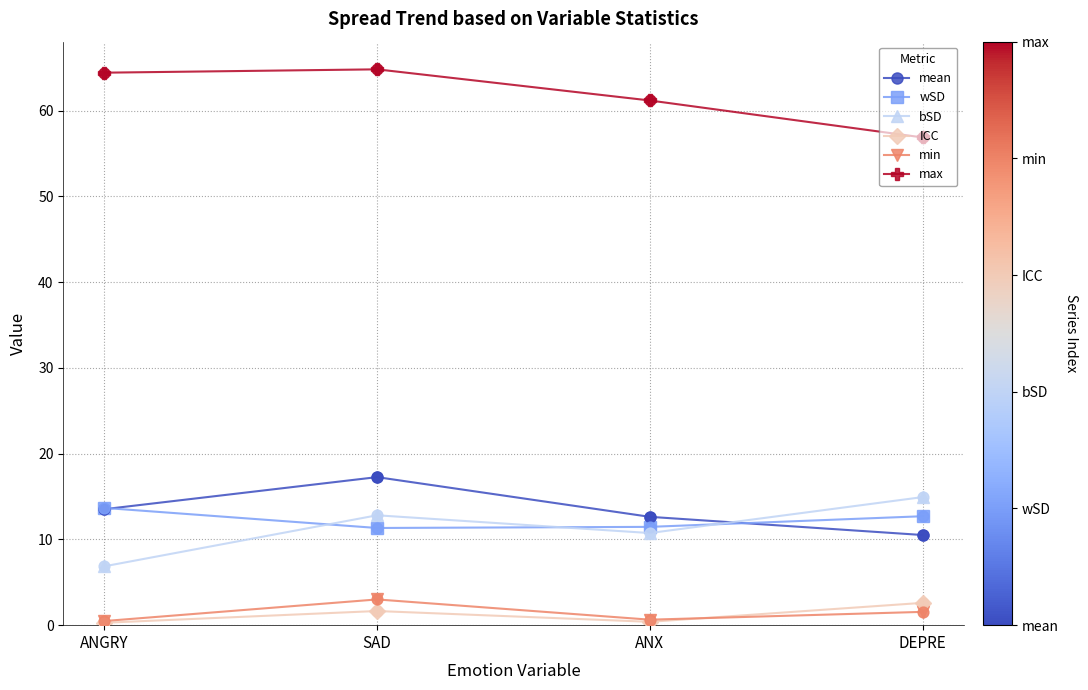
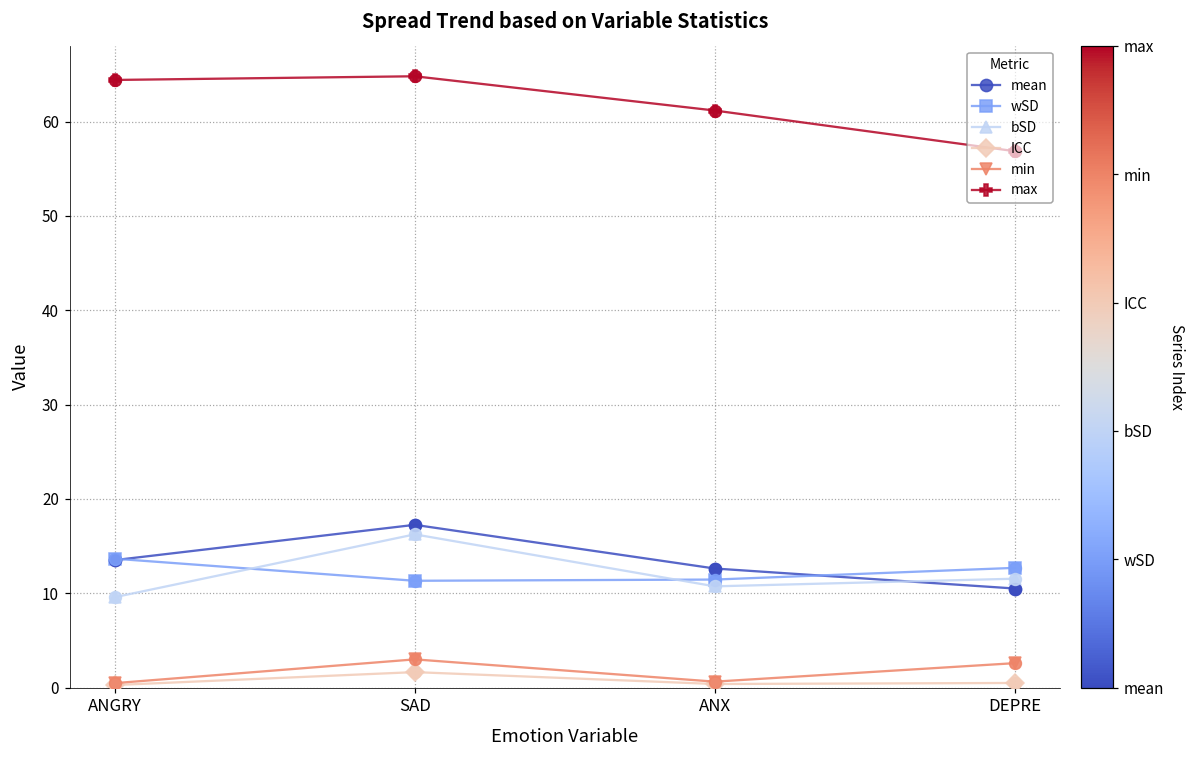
bSD, ANGRY: 7 -> 10
bSD, SAD: 13 -> 16
bSD, DEPRE: 15 -> 12
ICC, DEPRE: 3 -> 1
min, DEPRE: 2 -> 3
